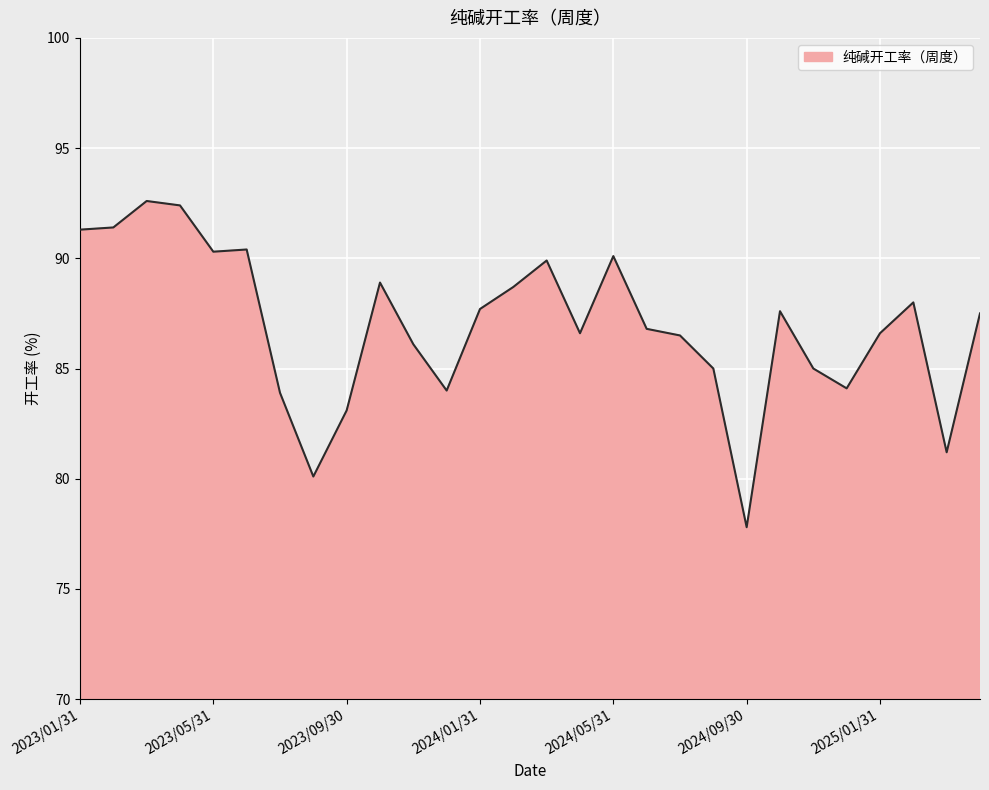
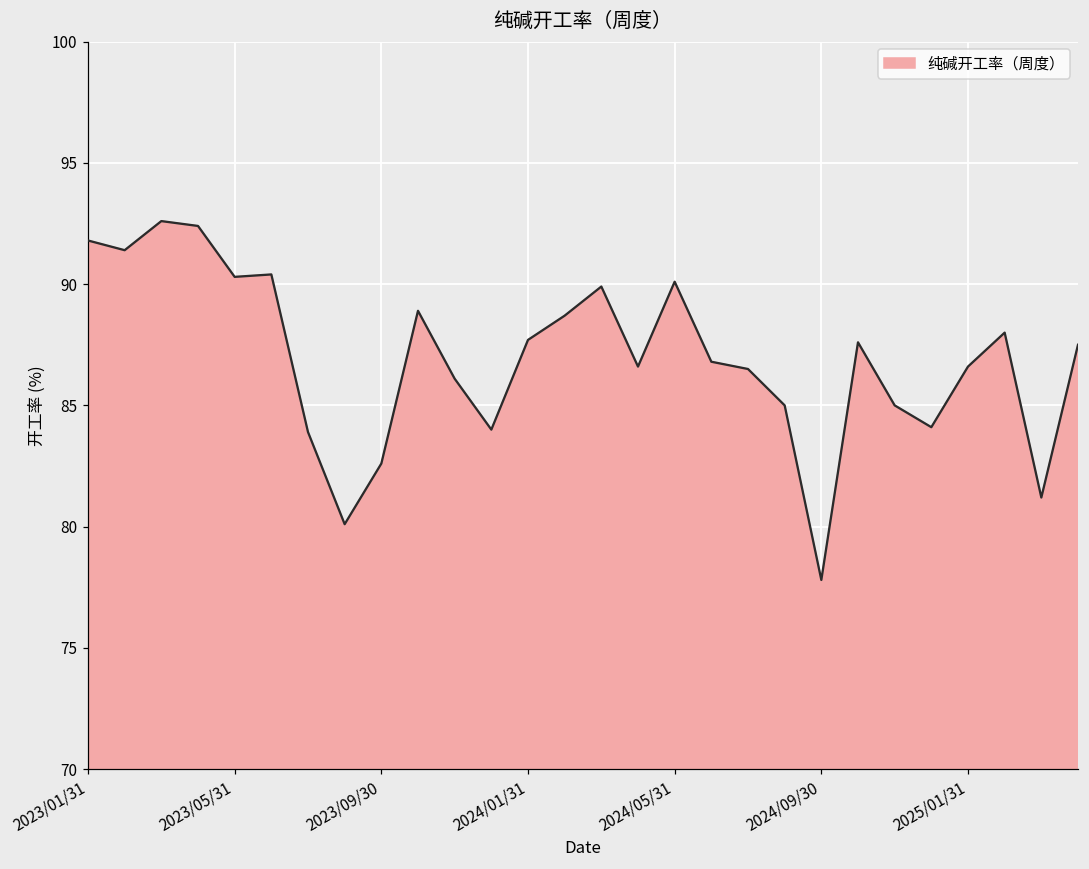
2023/01/31: 91.3 -> 91.8
2023/09/30: 83.1 -> 82.6
